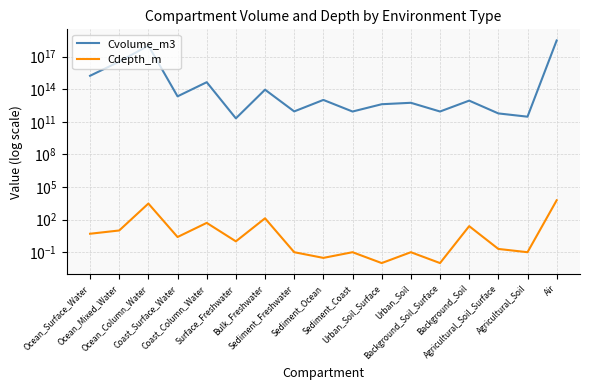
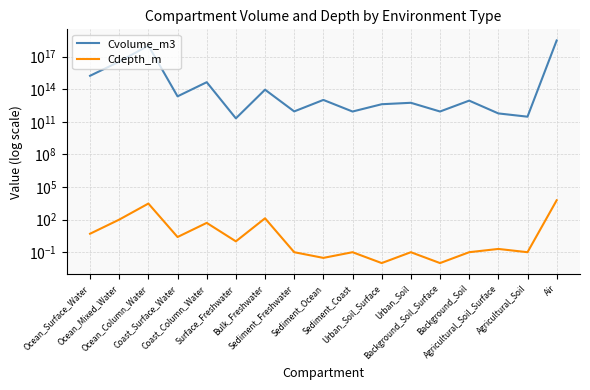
Cdepth_m, Ocean_Mixed_Water: 10 -> 100
Cdepth_m, Background_Soil: 30 -> 0.1
